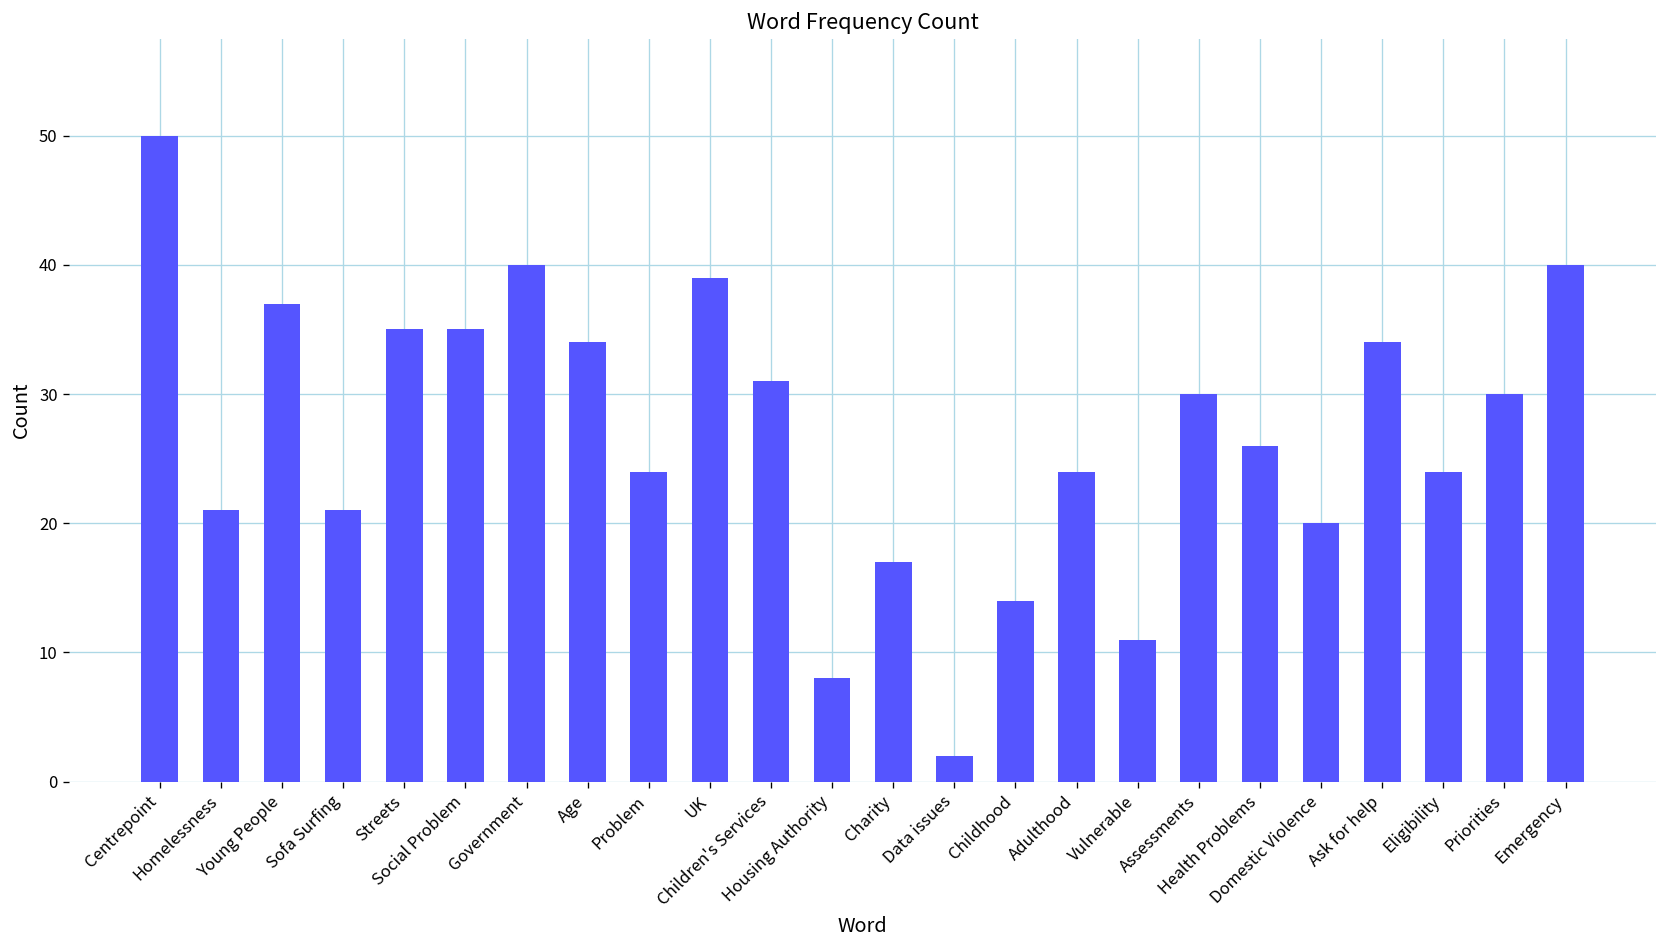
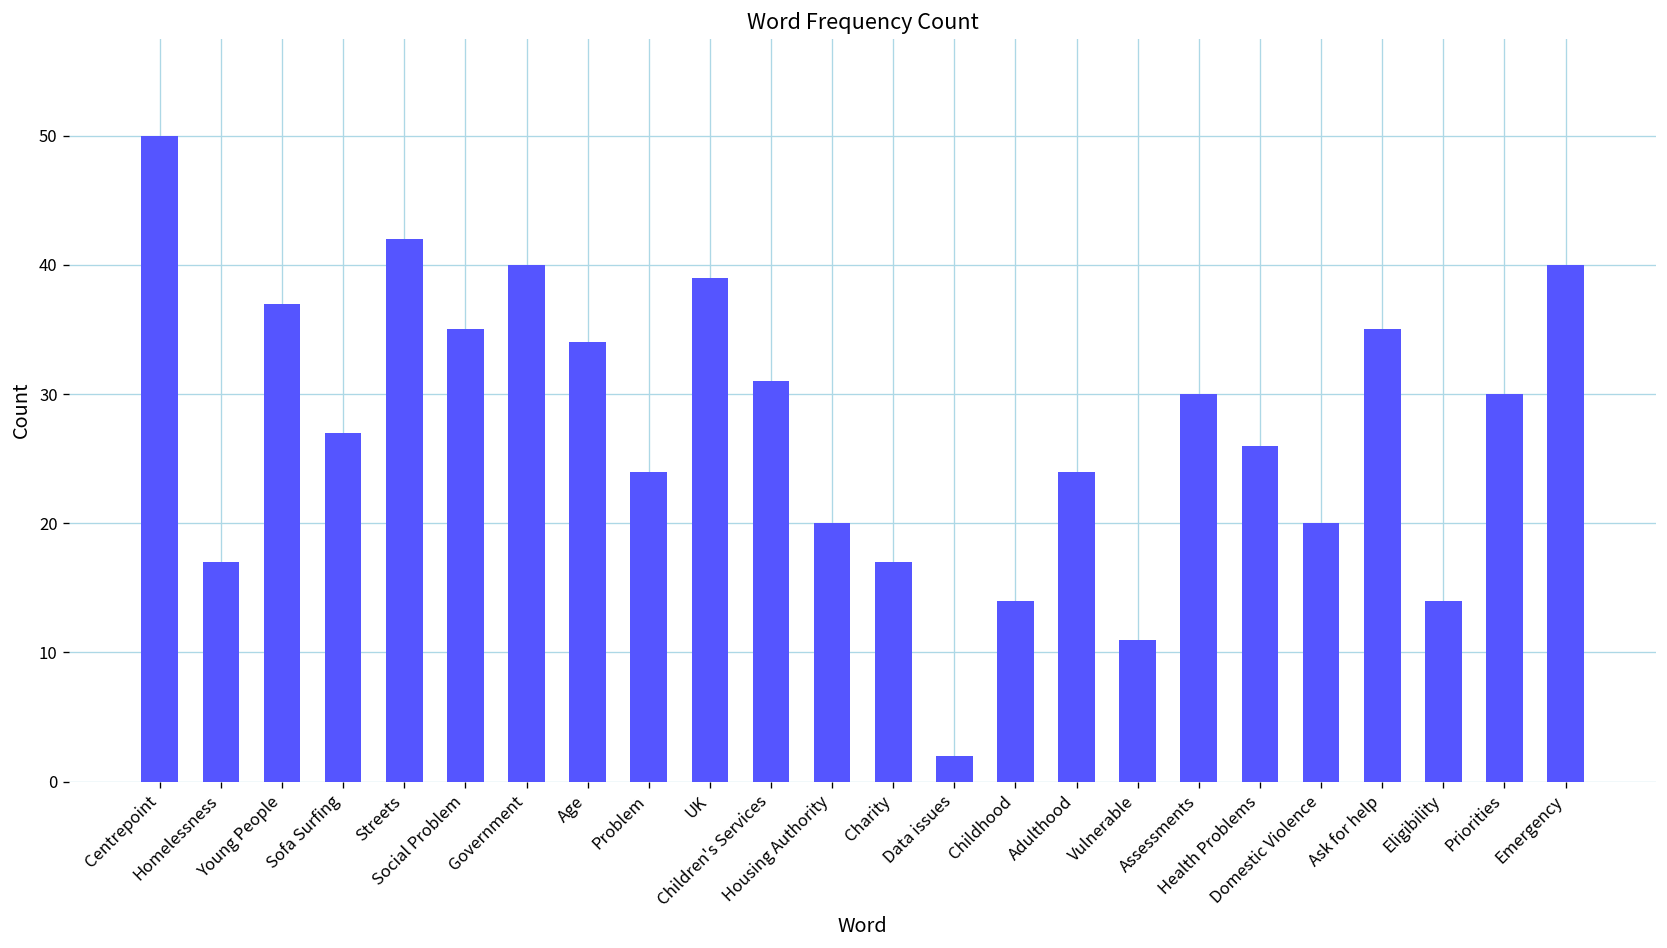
Homelessness: 21 -> 17
Sofa Surfing: 21 -> 27
Streets: 35 -> 42
Housing Authority: 8 -> 20
Ask for help: 34 -> 35
Eligibility: 24 -> 14
